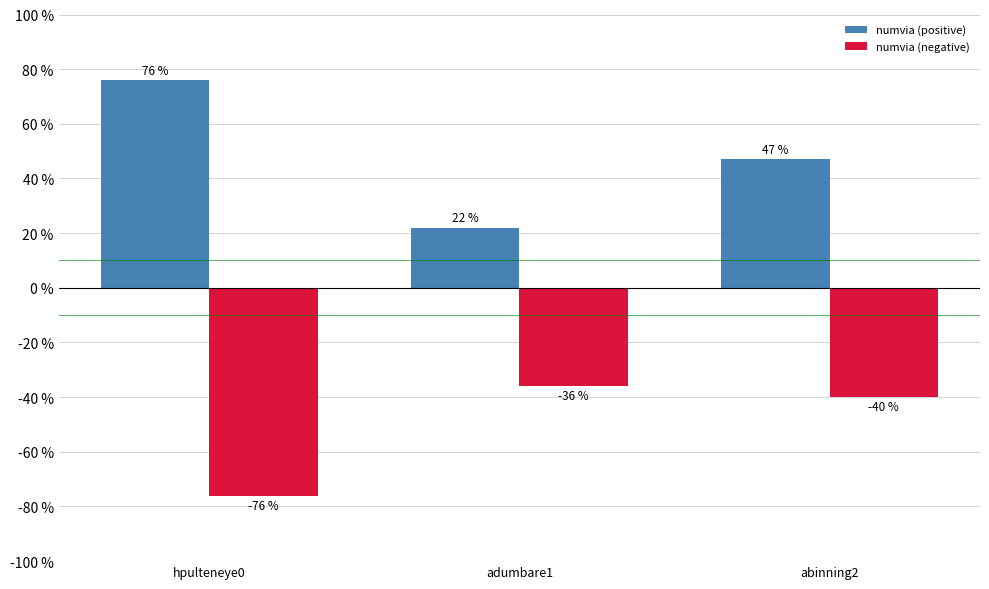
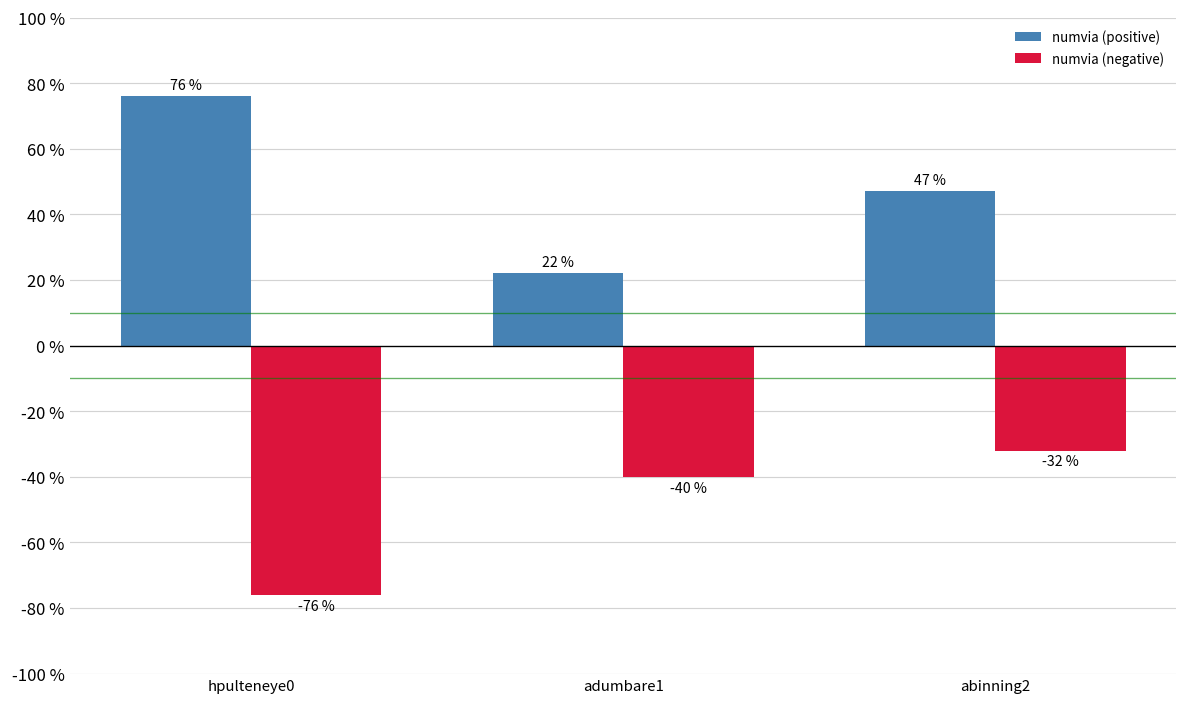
numvia (negative), adumbare1: -36 % -> -40 %
numvia (negative), abinning2: -40 % -> -32 %
